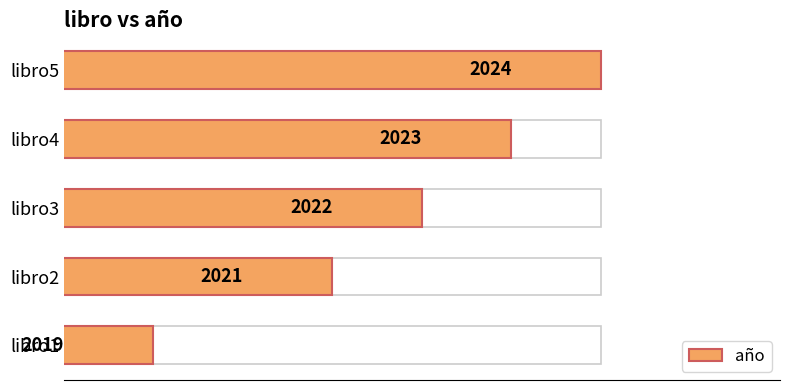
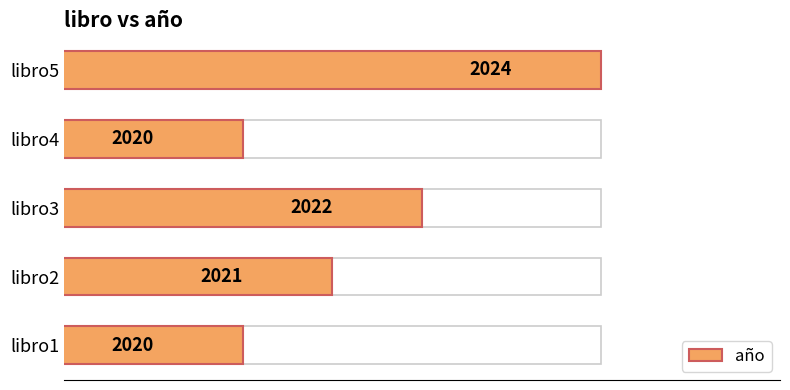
año, libro4: 2023 -> 2020
año, libro1: 2019 -> 2020
